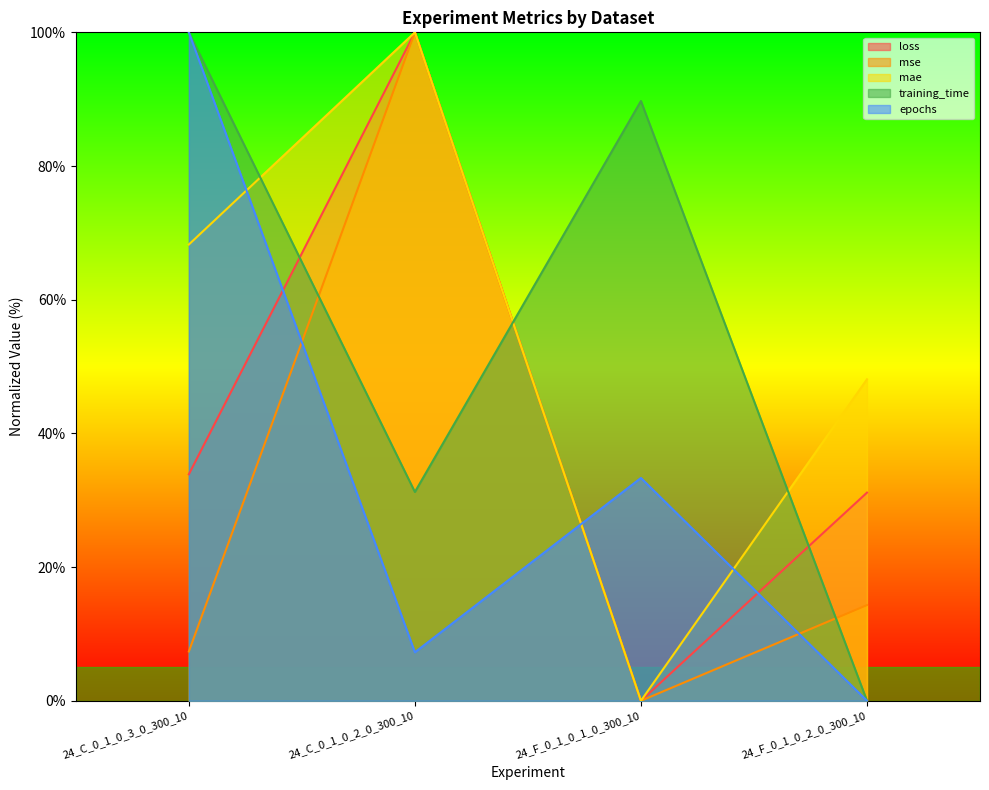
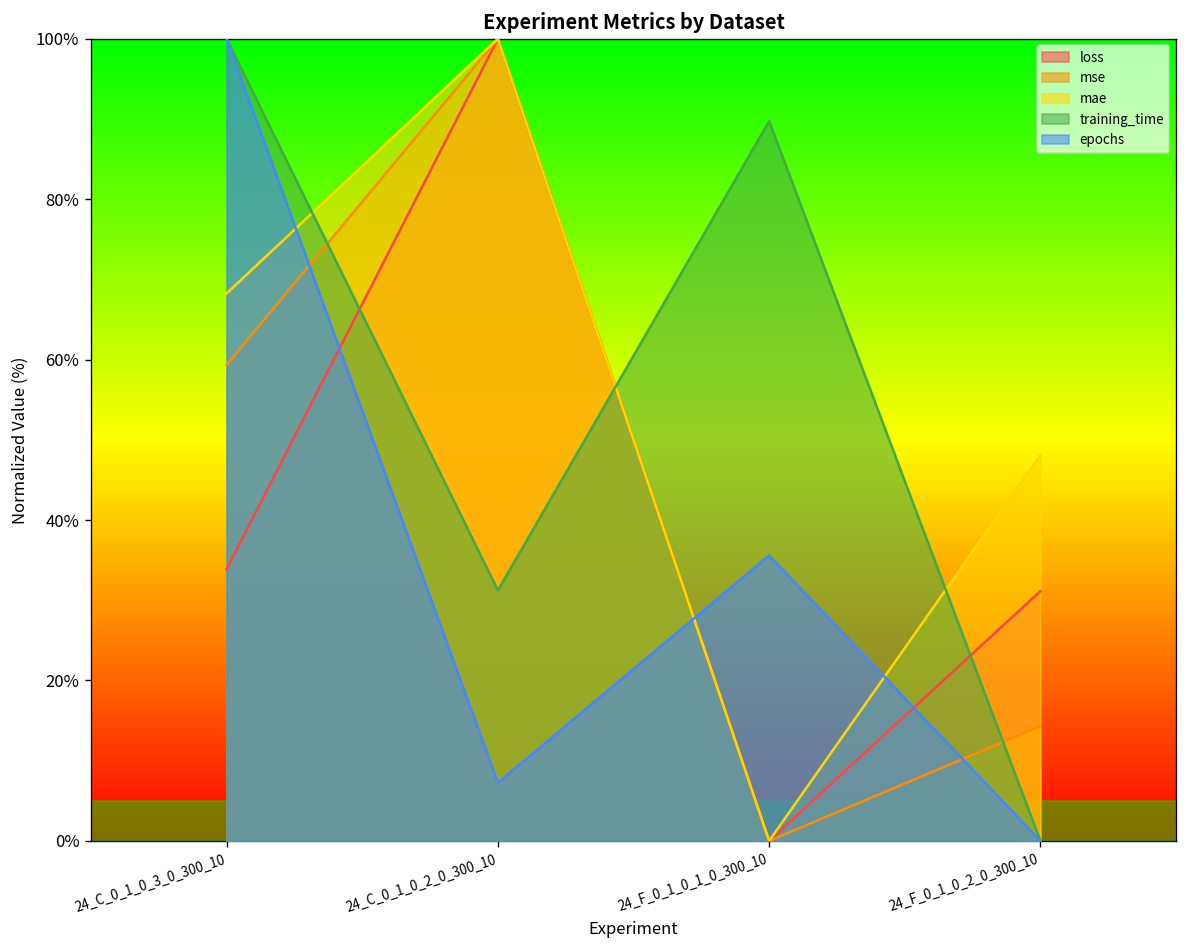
mse, 24_C_0_1_0_3_0_300_10: 7% -> 59%
epochs, 24_F_0_1_0_1_0_300_10: 33% -> 36%
